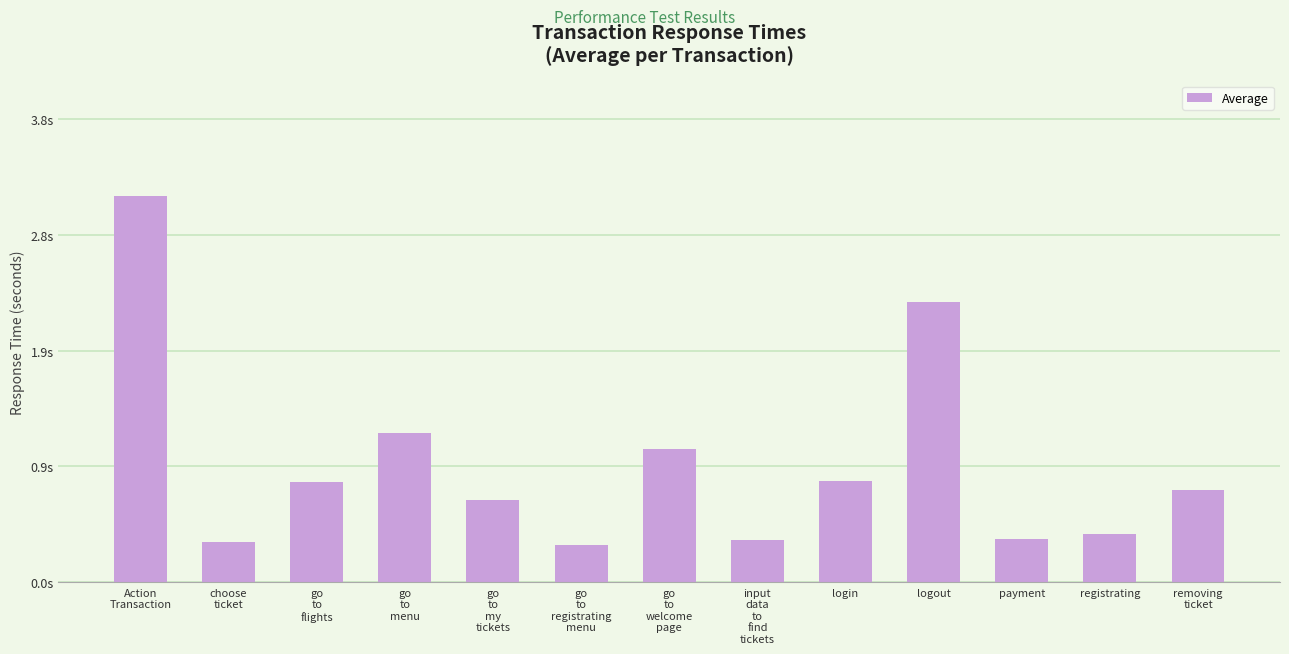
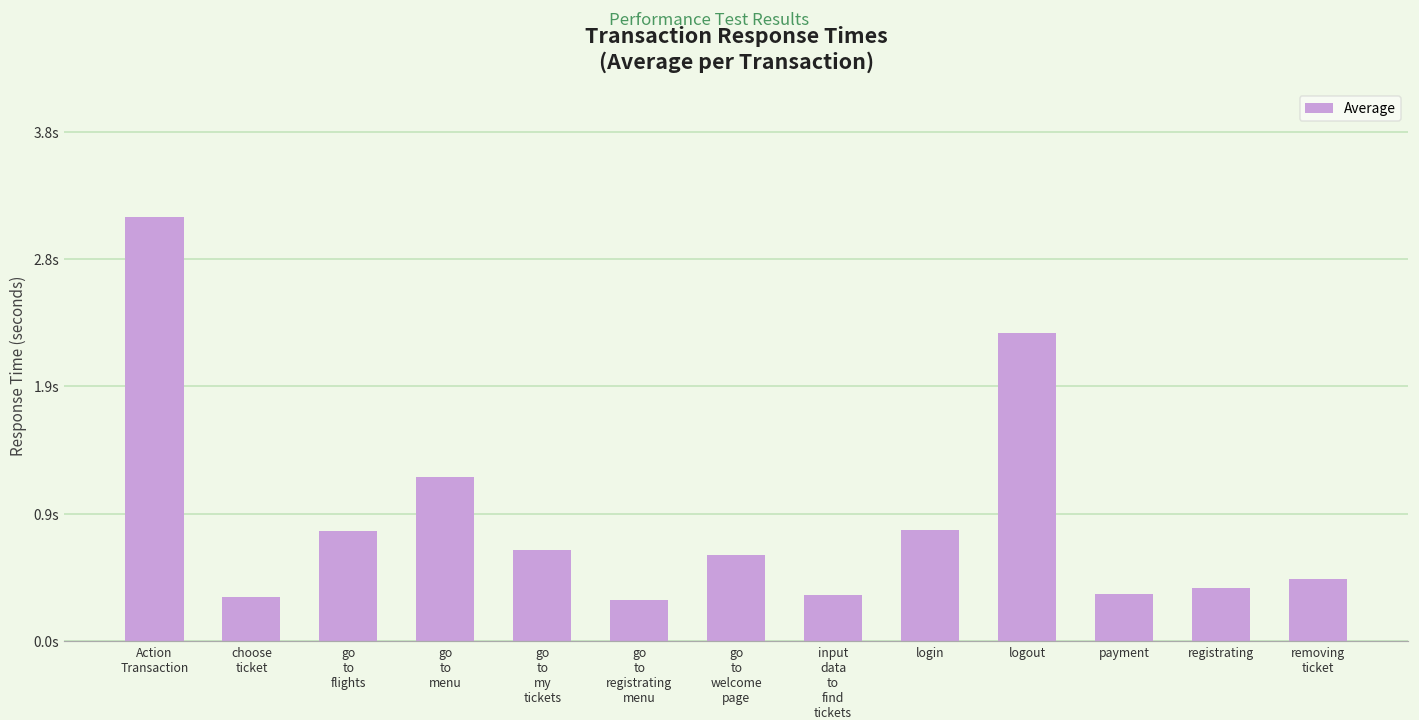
go to welcome page: 1.08s -> 0.63s
removing ticket: 0.75s -> 0.45s
